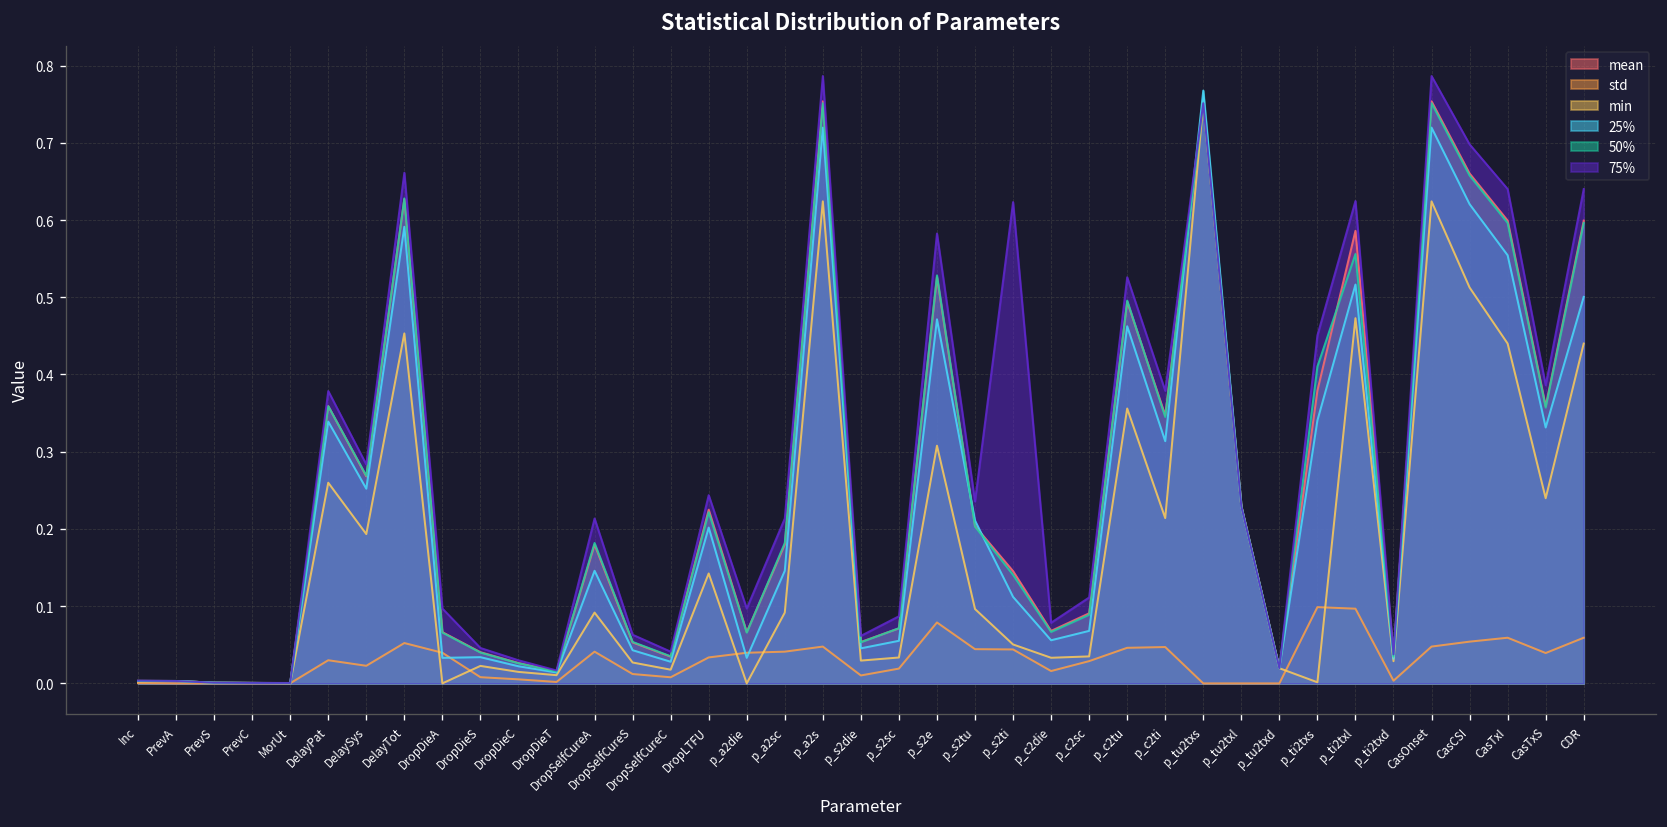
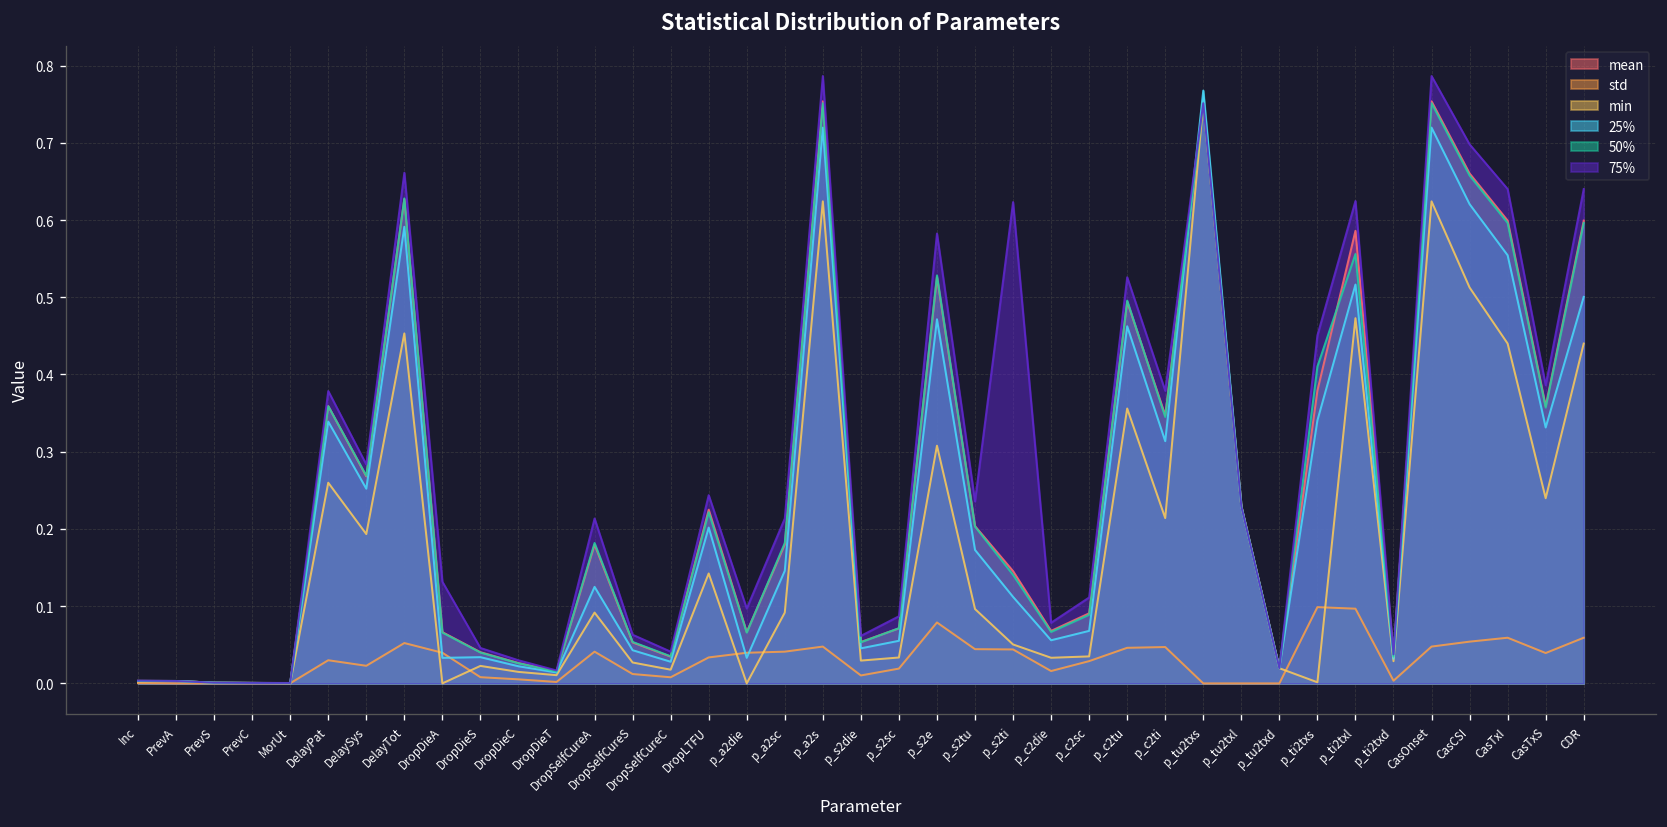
75%, DropDieA: 0.10 -> 0.13
25%, DropSelfCureA: 0.15 -> 0.12
25%, p_s2tu: 0.21 -> 0.17
